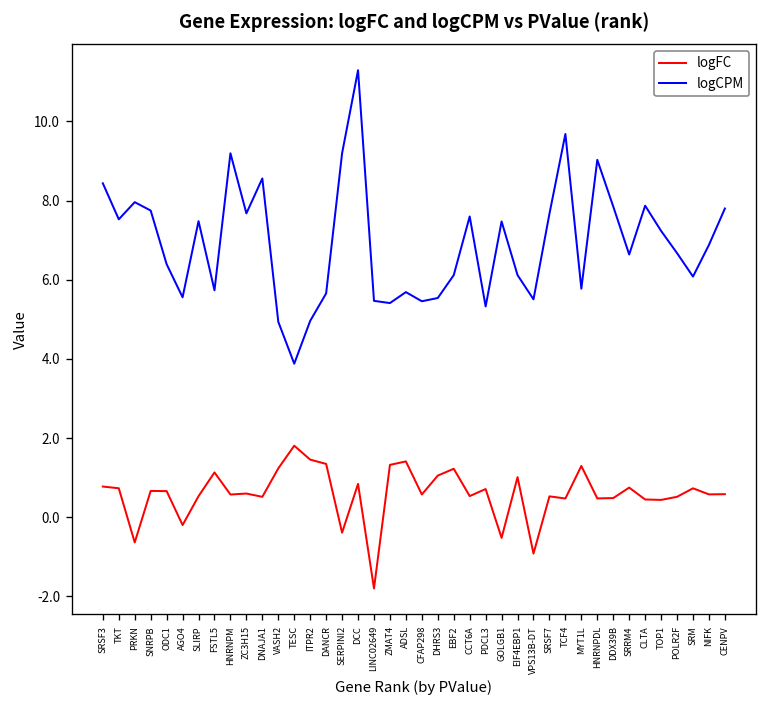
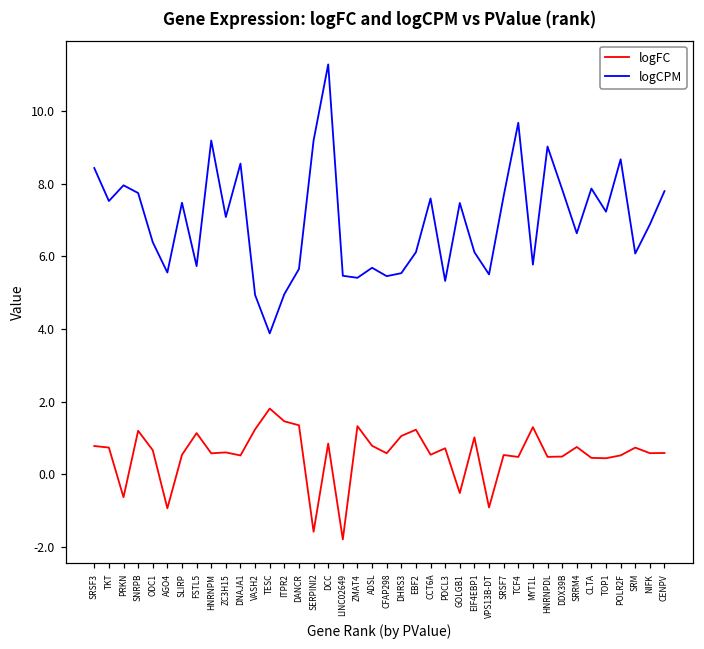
logFC, SNRPB: 0.7 -> 1.2
logFC, AGO4: -0.2 -> -0.9
logCPM, ZC3H15: 7.7 -> 7.1
logFC, SERPINI2: -0.4 -> -1.6
logFC, ADSL: 1.4 -> 0.8
logCPM, POLR2F: 6.7 -> 8.7
